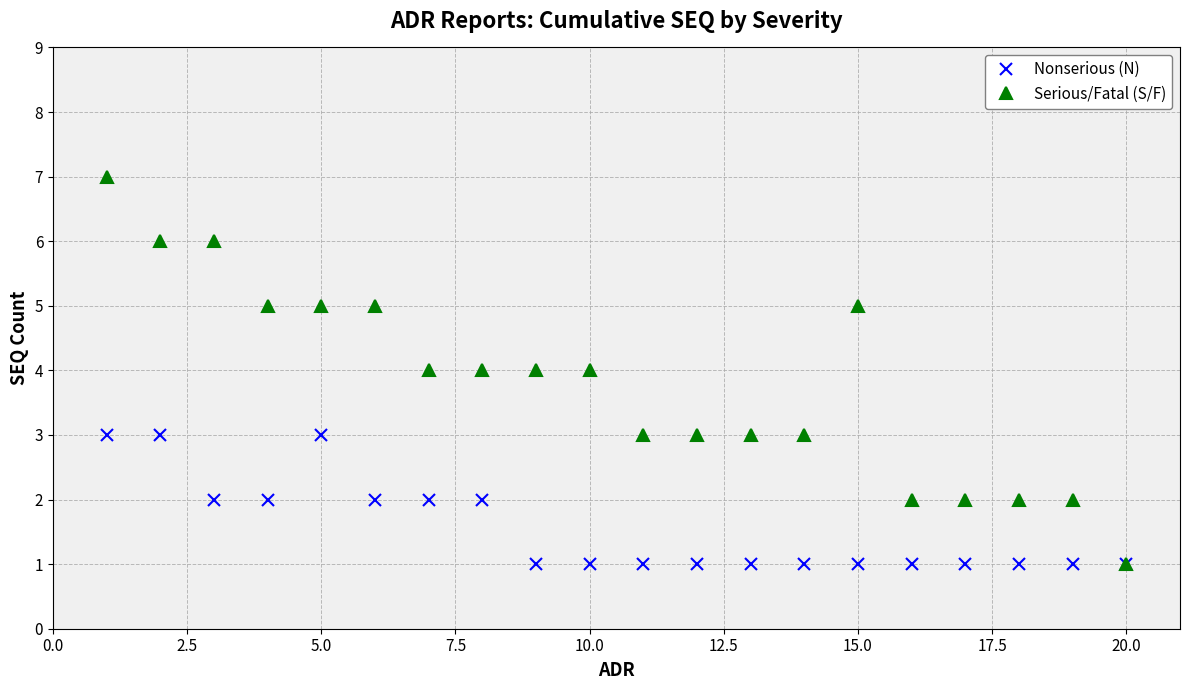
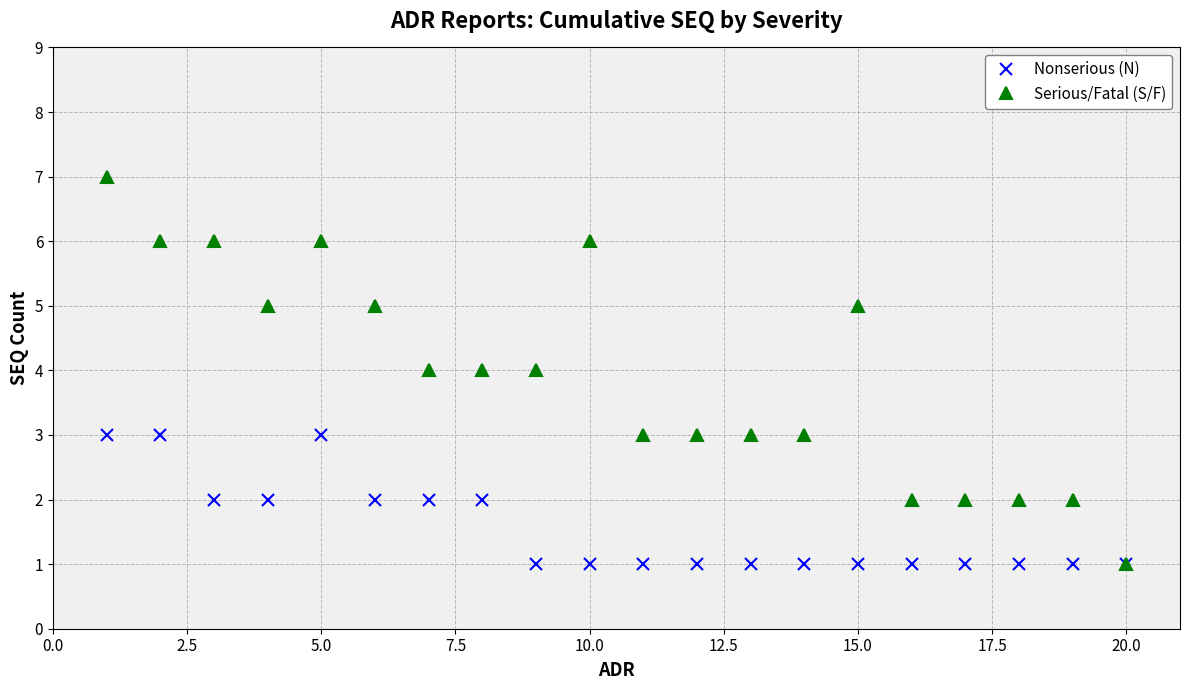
Serious/Fatal (S/F), 5.0: 5 -> 6
Serious/Fatal (S/F), 10.0: 4 -> 6
